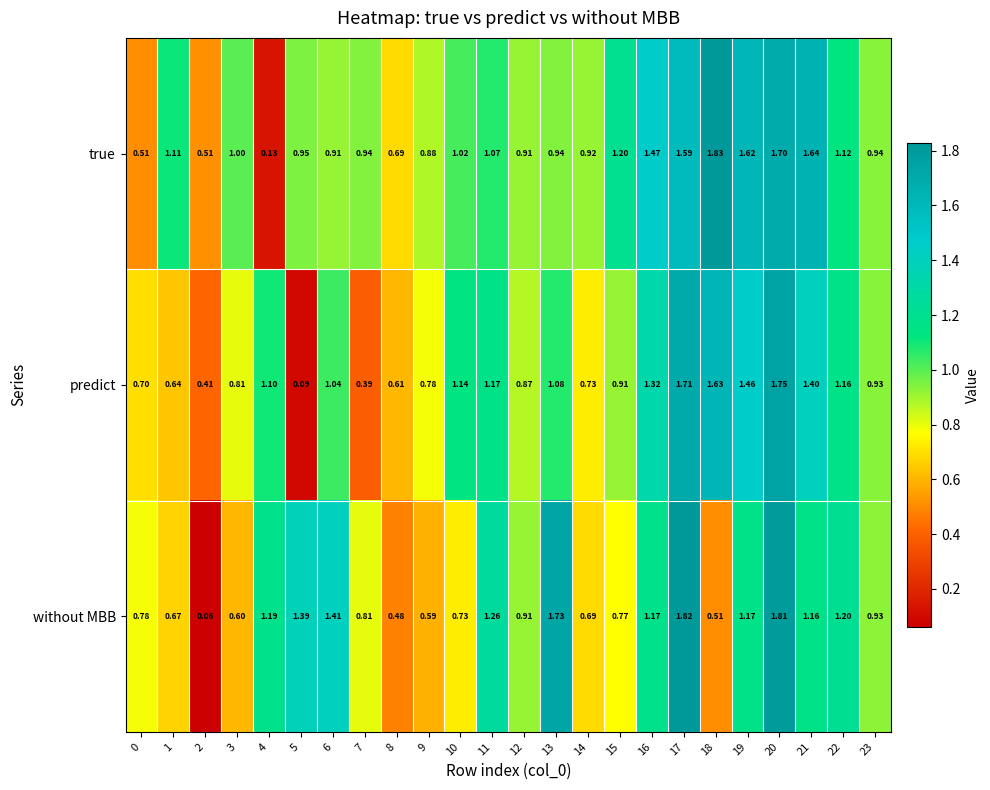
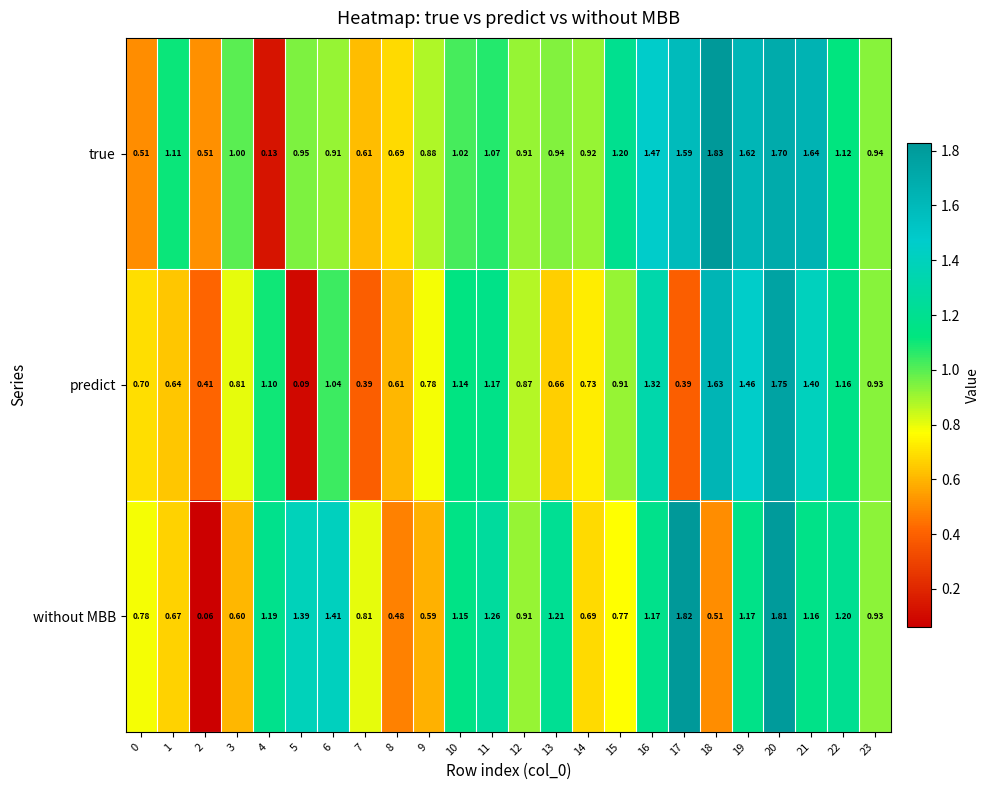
true, 7: 0.94 -> 0.61
predict, 13: 1.08 -> 0.66
predict, 17: 1.71 -> 0.39
without MBB, 10: 0.73 -> 1.15
without MBB, 13: 1.73 -> 1.21
